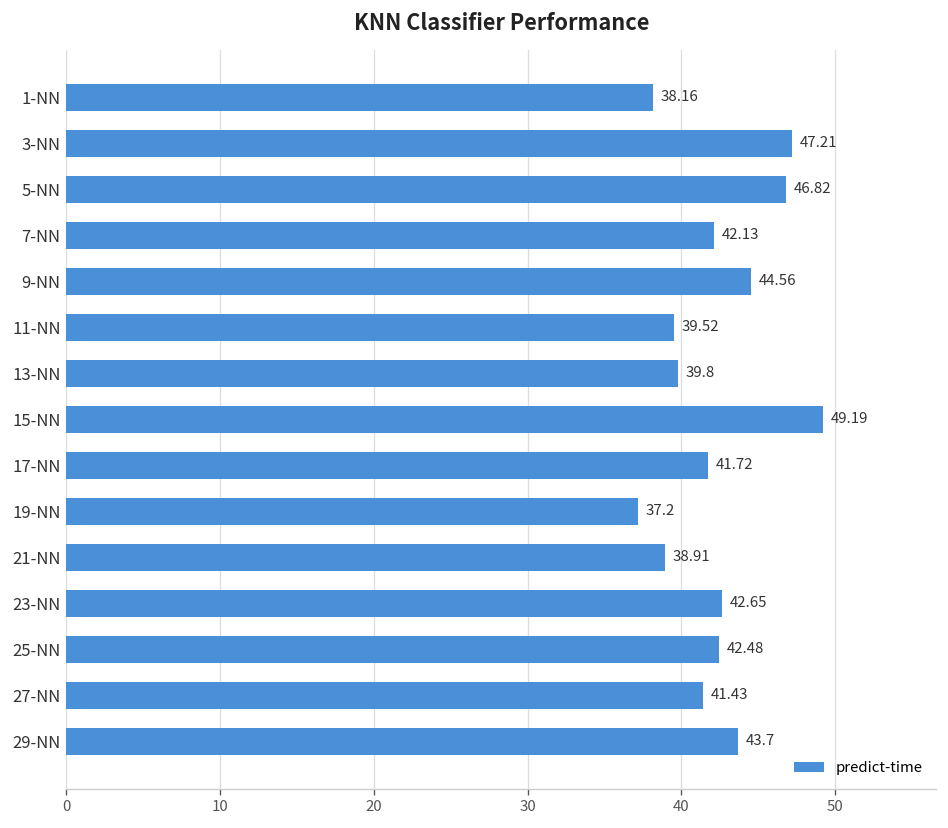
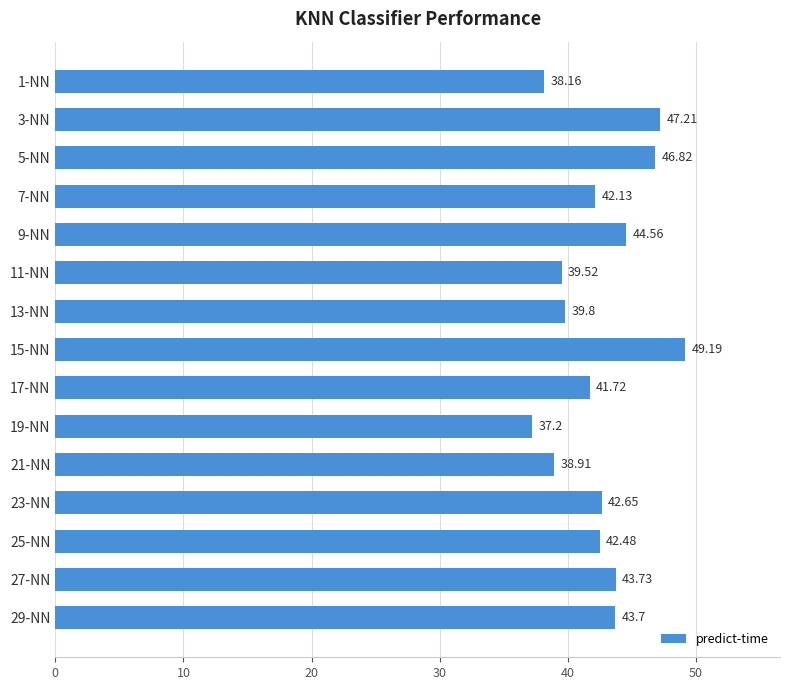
27-NN: 41.43 -> 43.73
